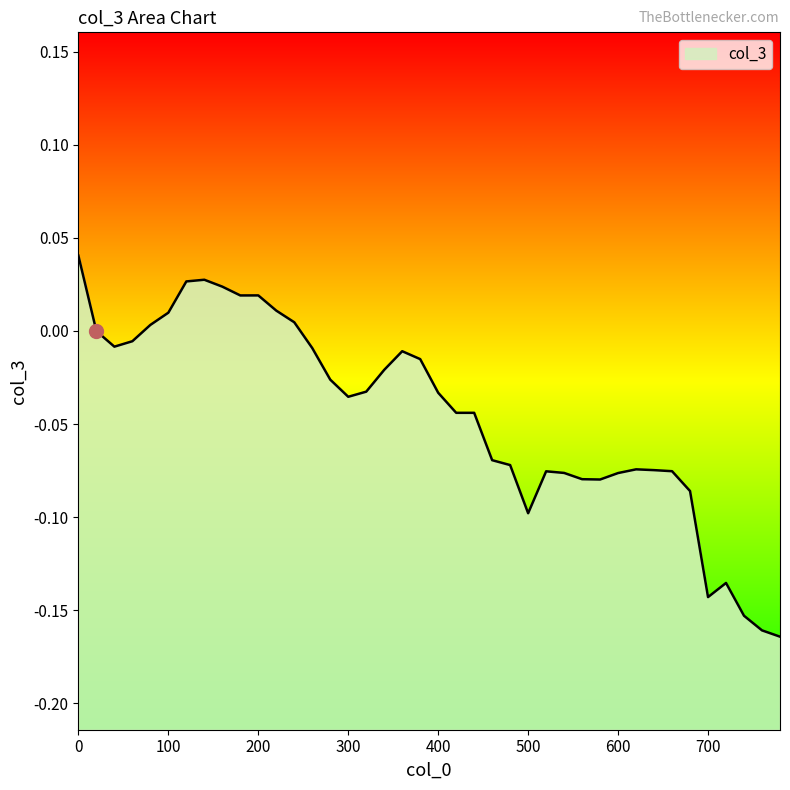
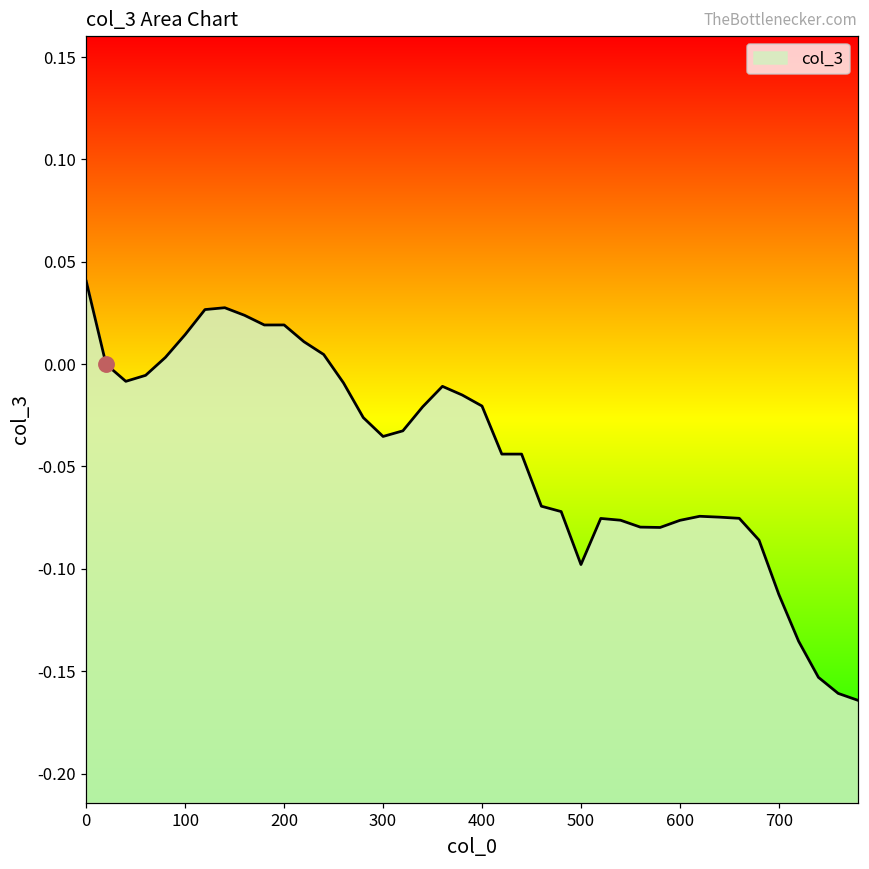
col_3, 100: 0.010 -> 0.014
col_3, 400: -0.033 -> -0.020
col_3, 700: -0.143 -> -0.113
